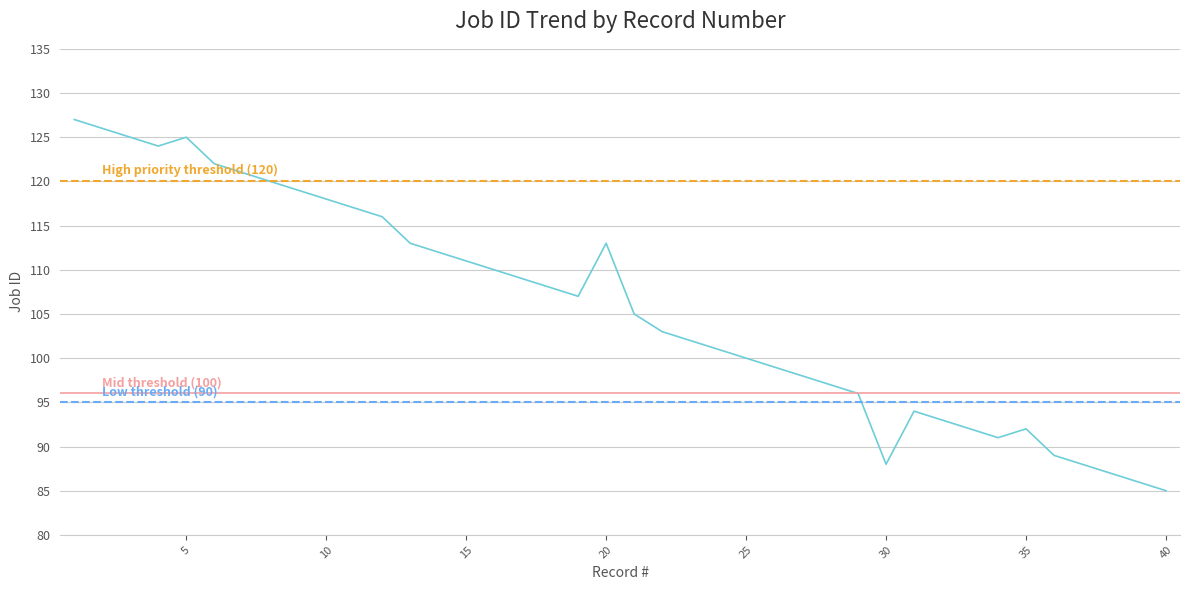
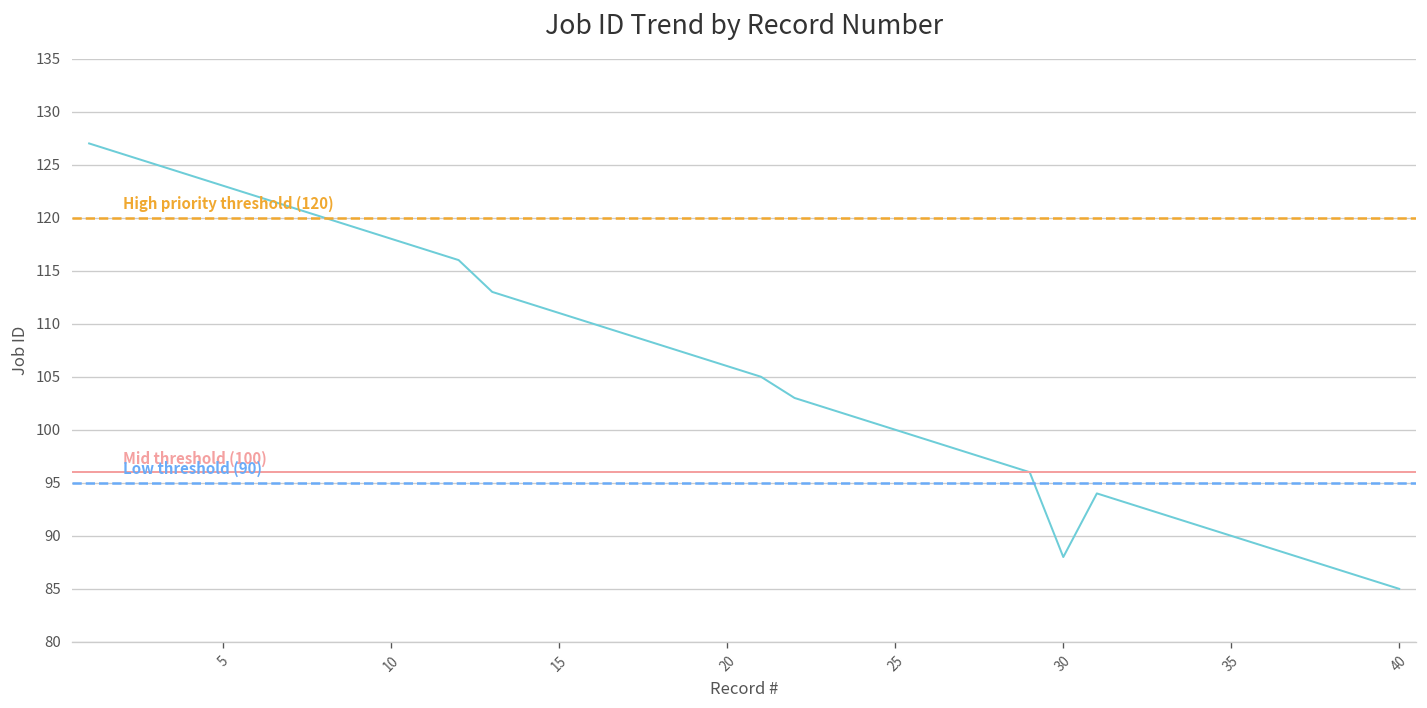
5: 125 -> 123
20: 113 -> 106
35: 92 -> 90
